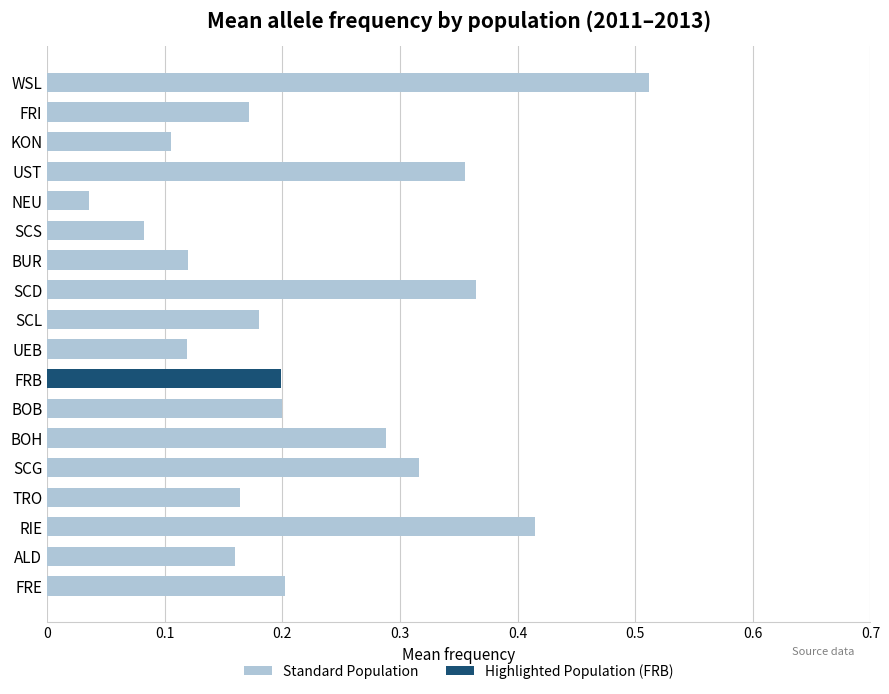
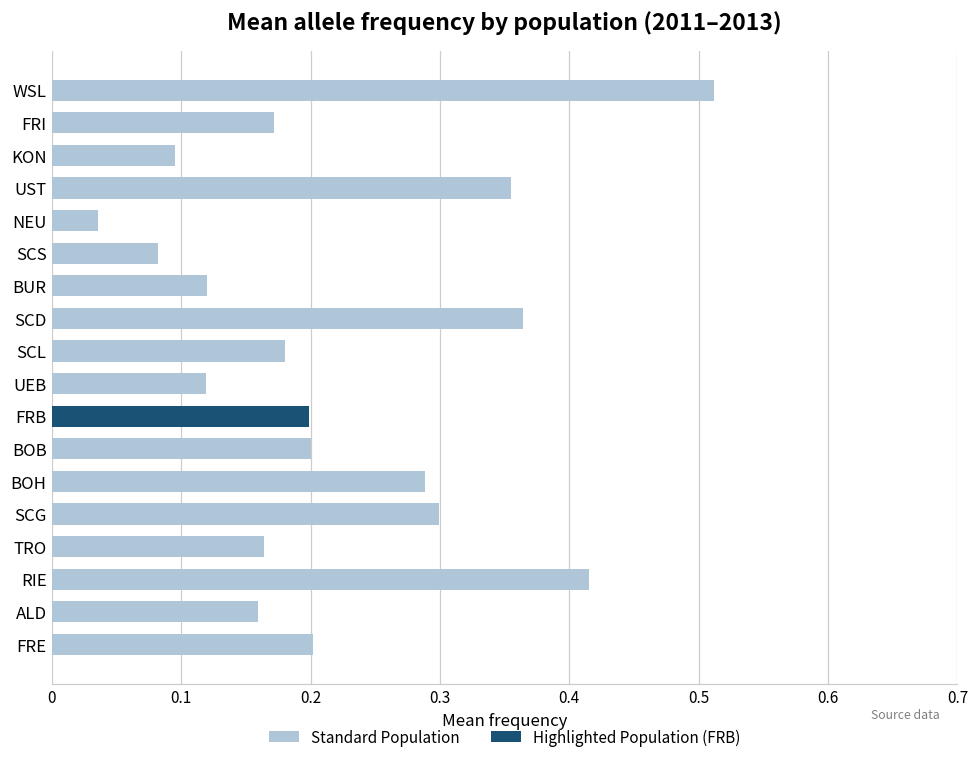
KON: 0.105 -> 0.095
SCG: 0.316 -> 0.300
